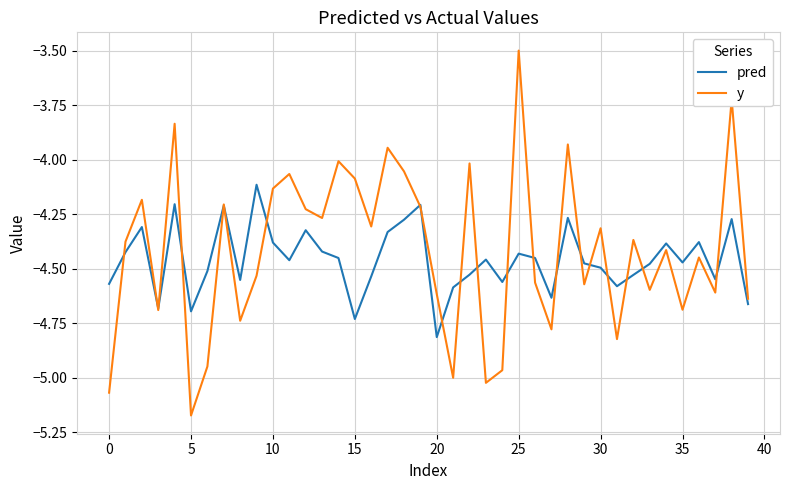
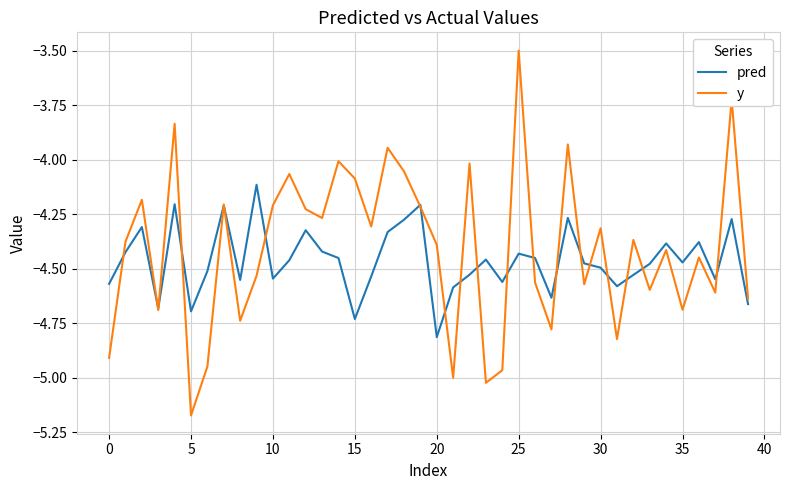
y, 0: -5.07 -> -4.91
pred, 10: -4.38 -> -4.55
y, 10: -4.13 -> -4.21
y, 20: -4.62 -> -4.39
